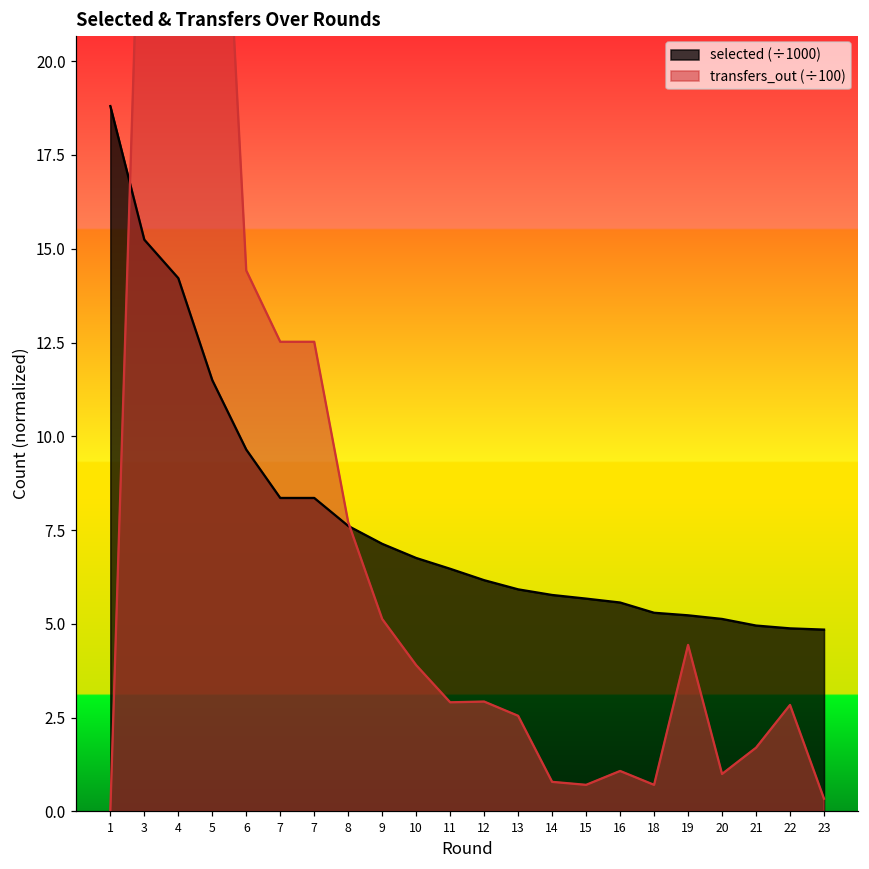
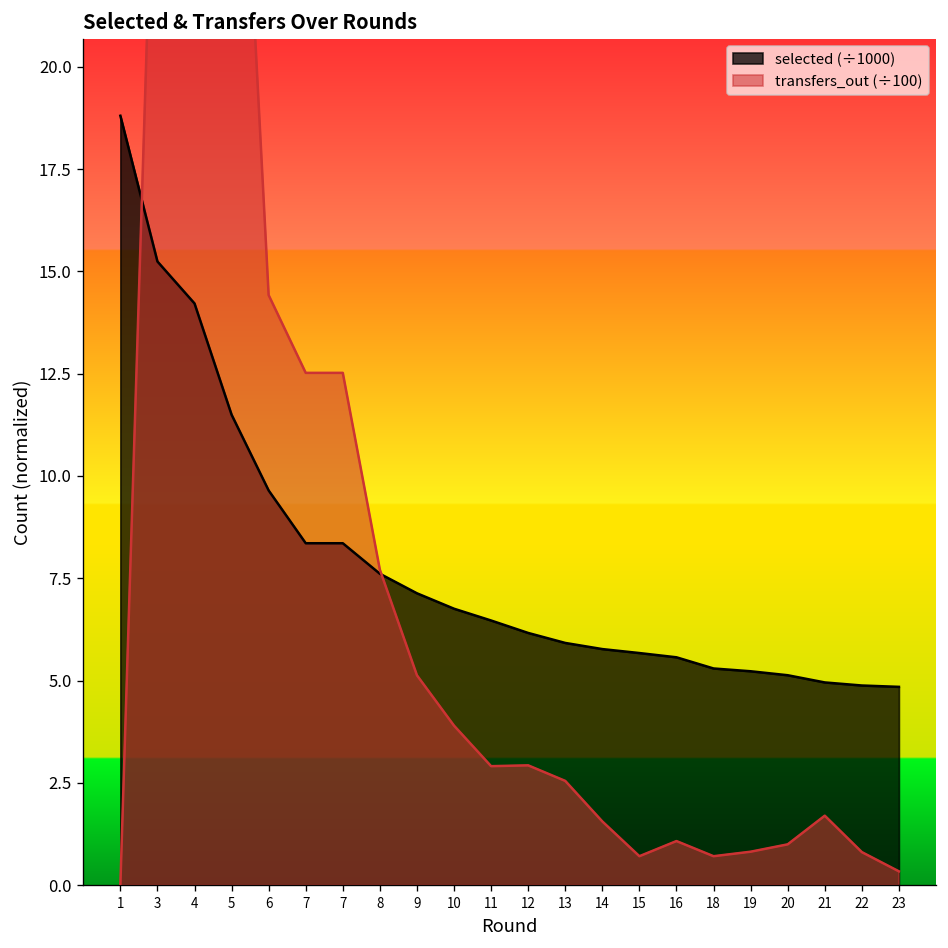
transfers_out (÷100), 14: 0.8 -> 1.6
transfers_out (÷100), 19: 4.4 -> 0.8
transfers_out (÷100), 22: 2.8 -> 0.8
